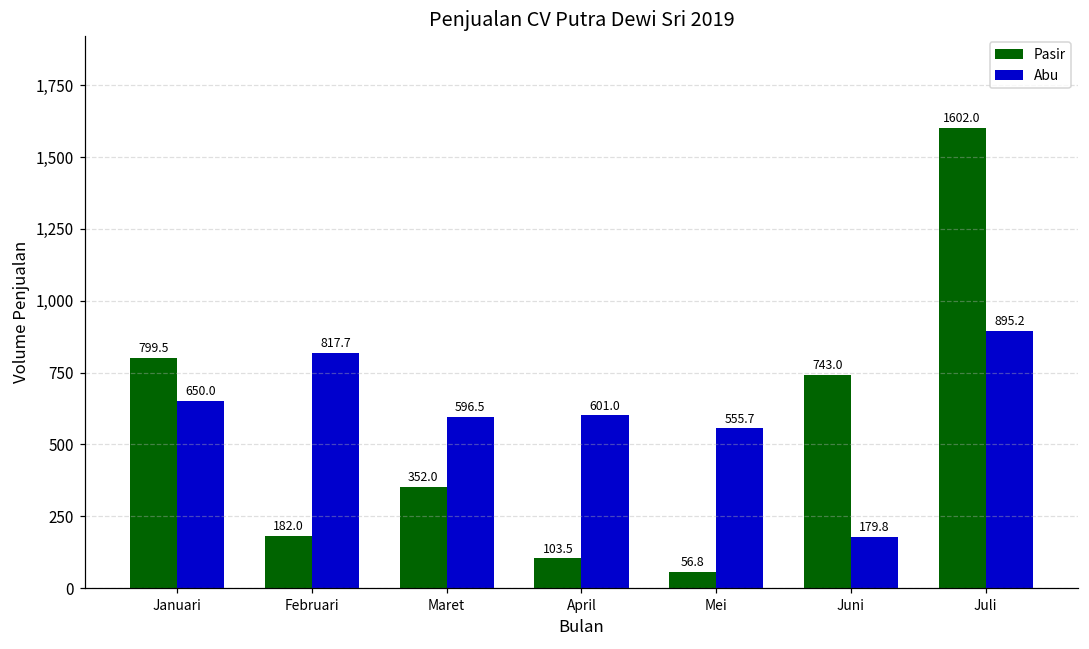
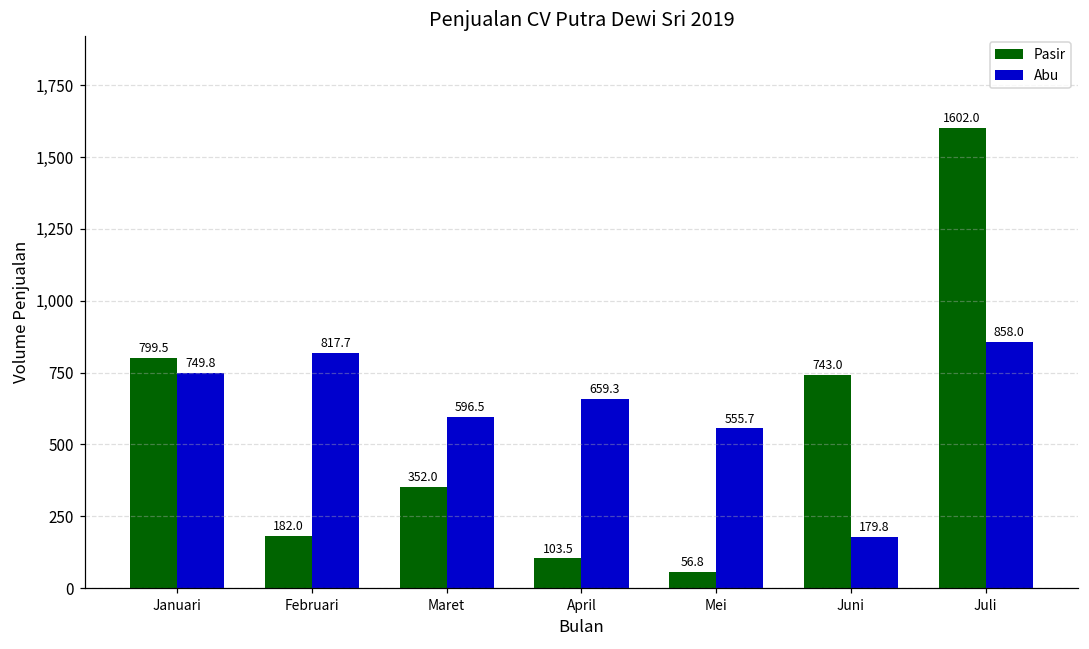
Abu, Januari: 650.0 -> 749.8
Abu, April: 601.0 -> 659.3
Abu, Juli: 895.2 -> 858.0
